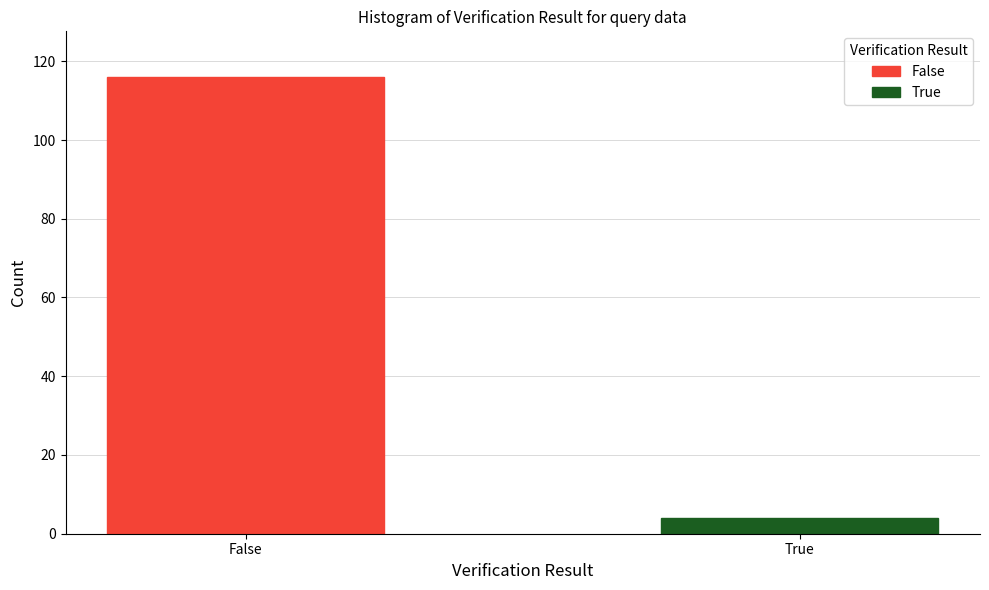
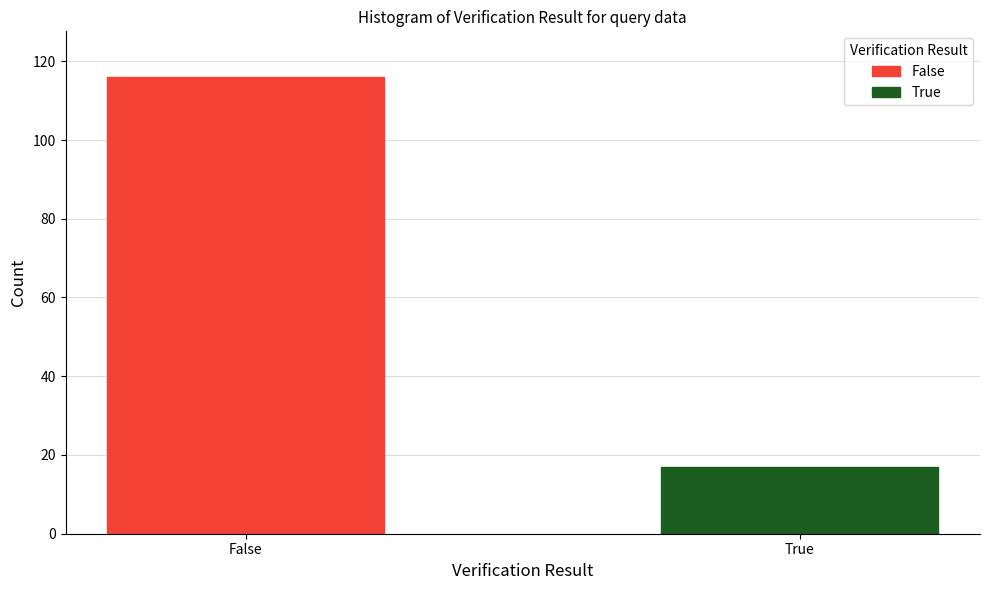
True: 4 -> 17
